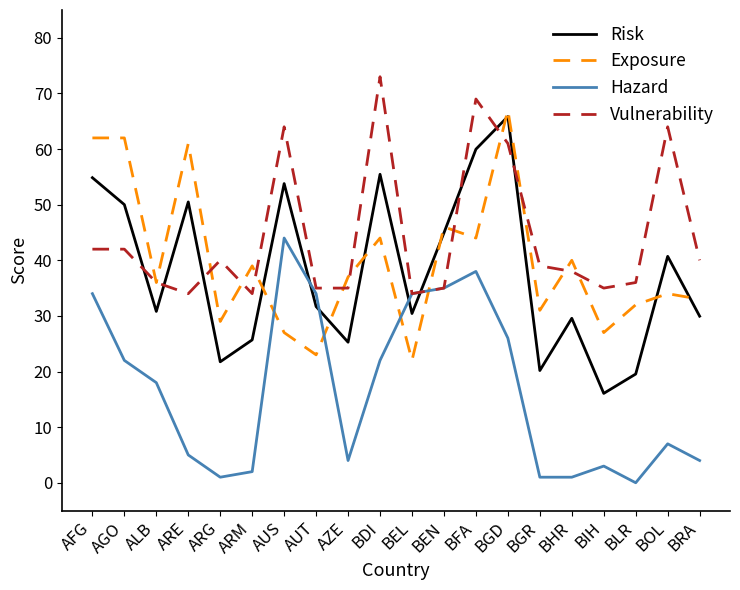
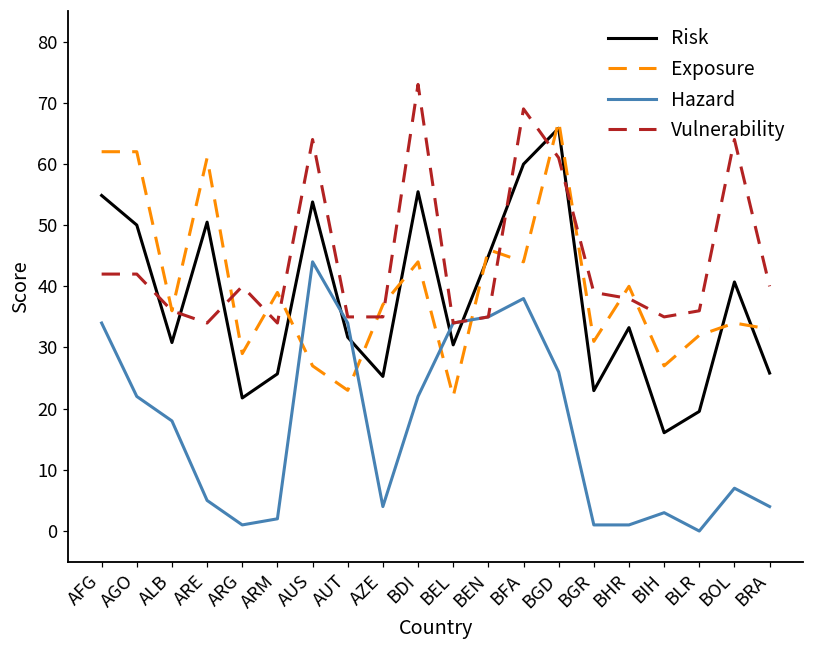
Risk, BGR: 20 -> 23
Risk, BHR: 30 -> 33
Risk, BRA: 30 -> 26
